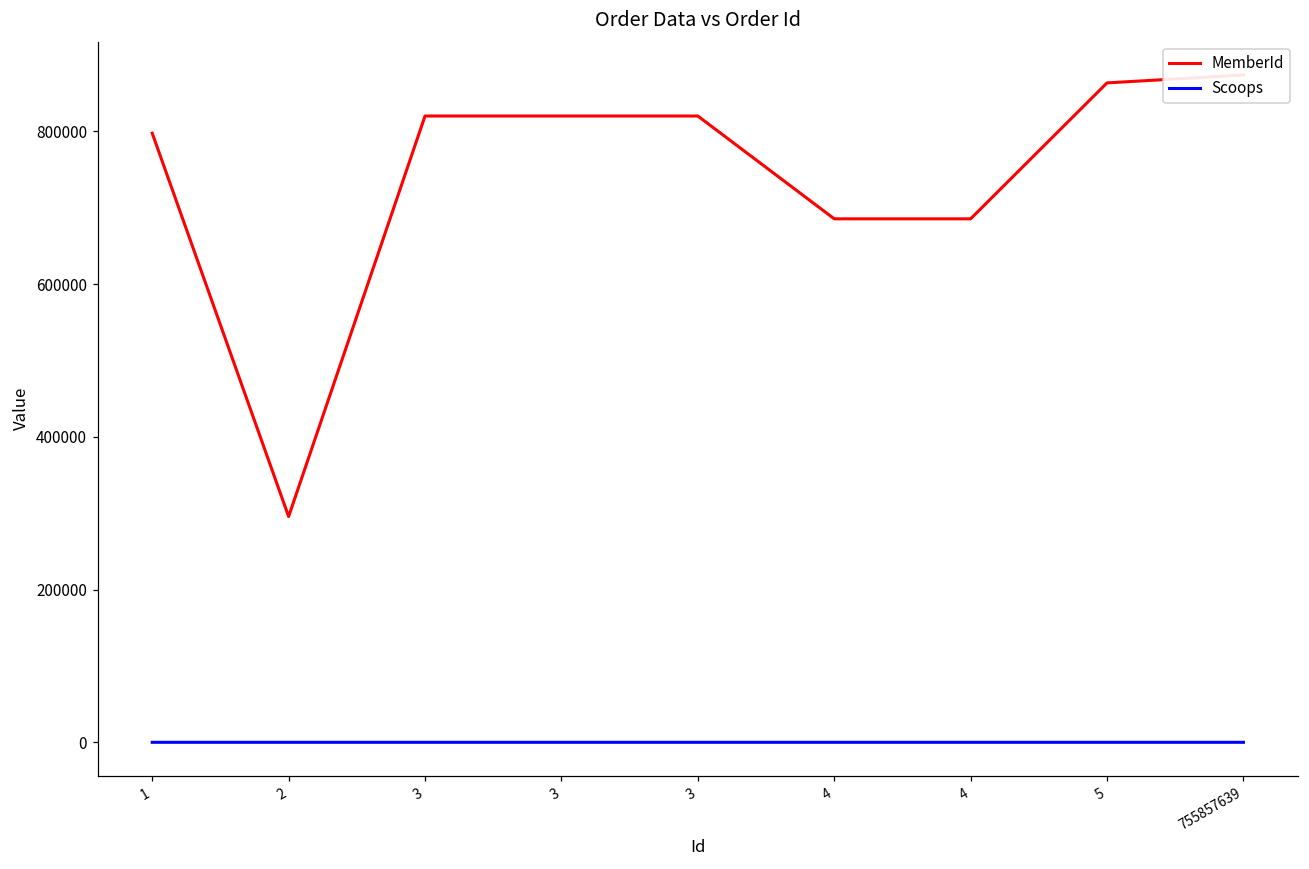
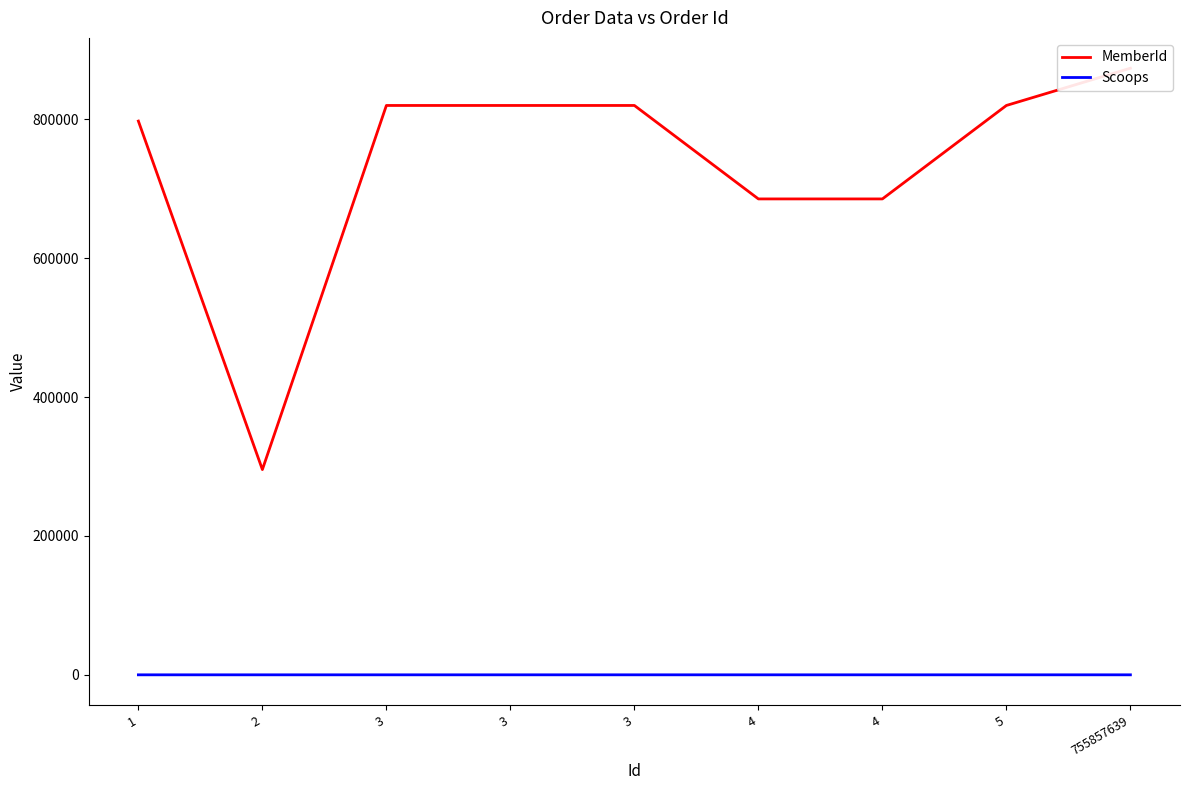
MemberId, 5: 860000 -> 820000
